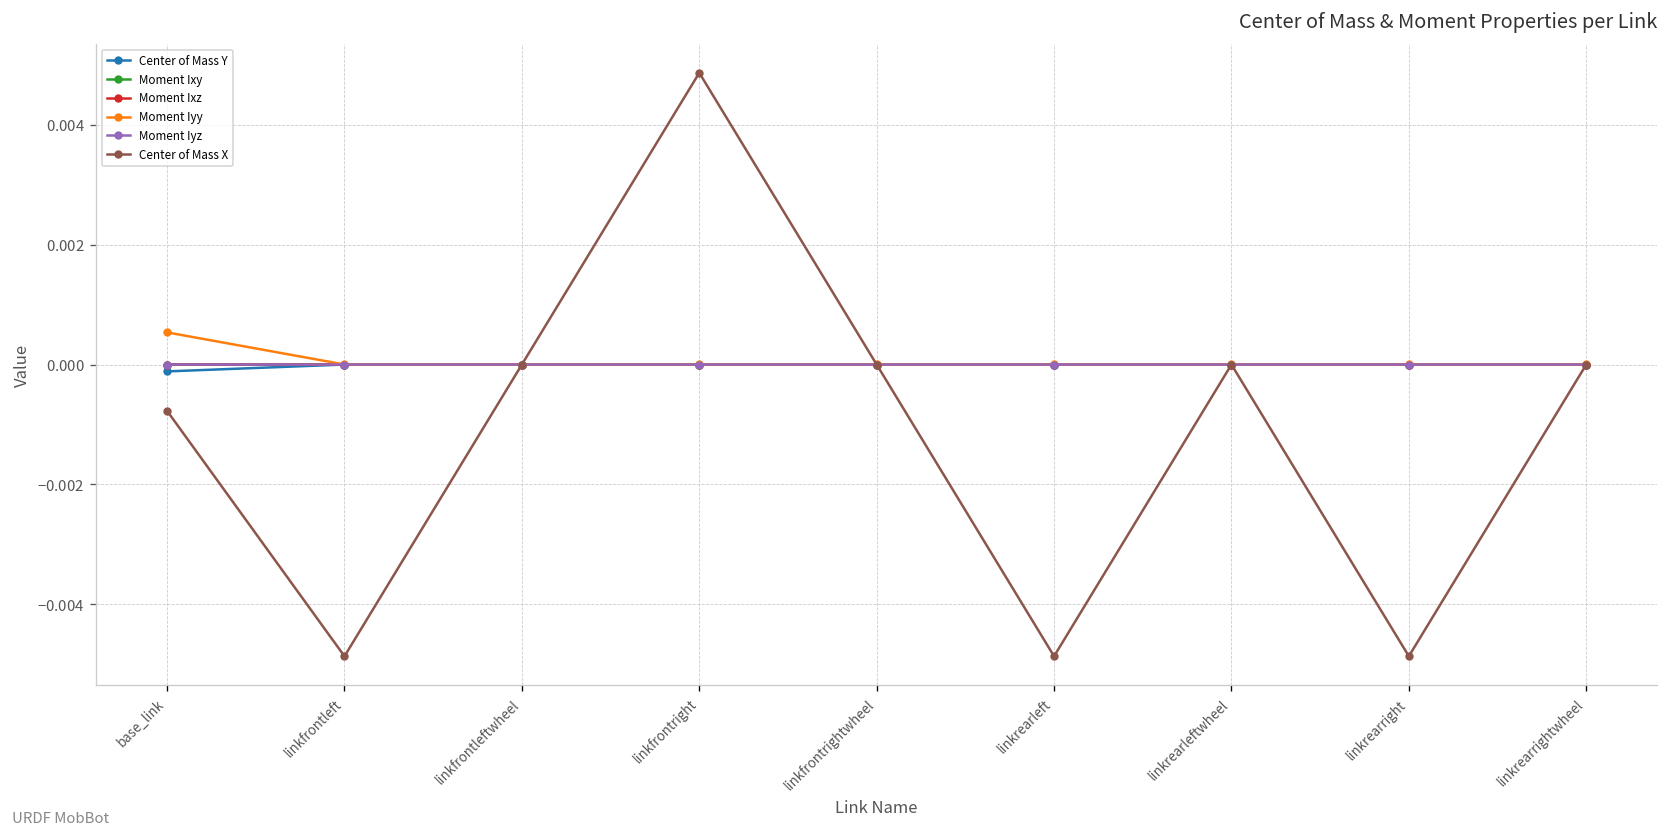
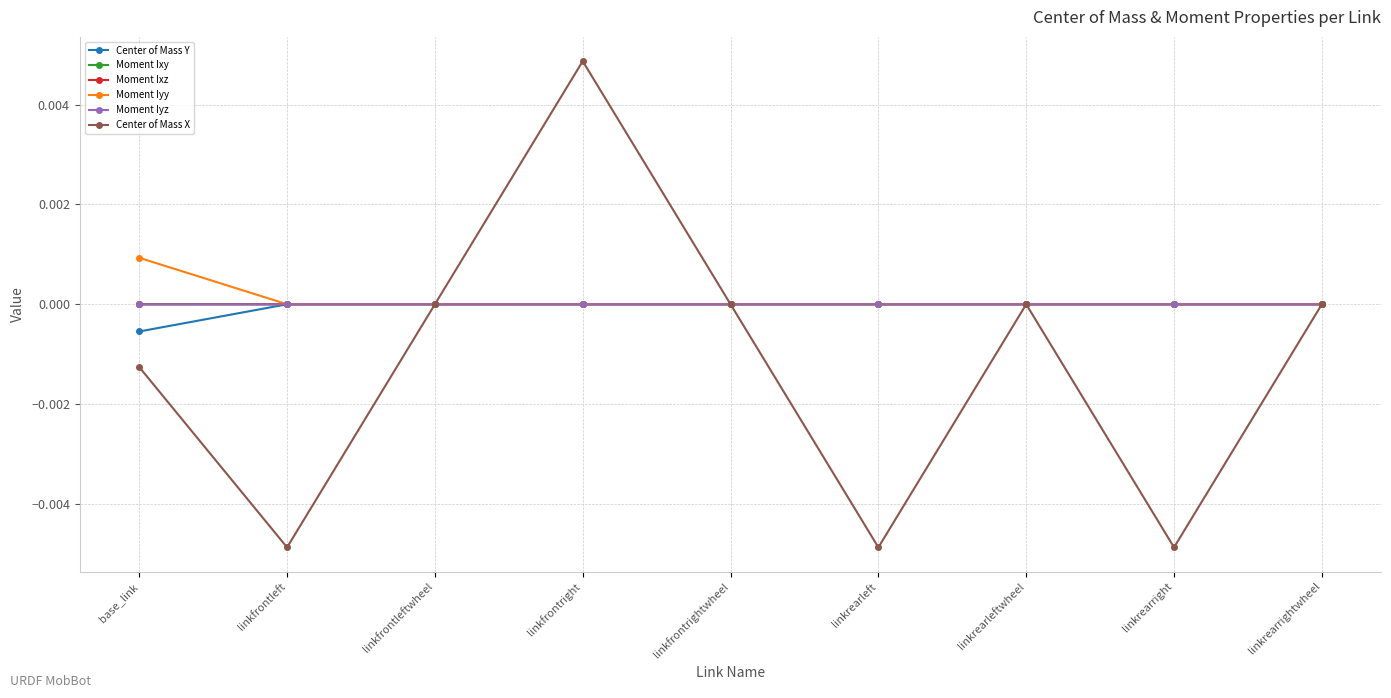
Center of Mass Y, base_link: -0.0001 -> -0.0005
Moment Iyy, base_link: 0.0005 -> 0.0009
Center of Mass X, base_link: -0.0008 -> -0.0013
